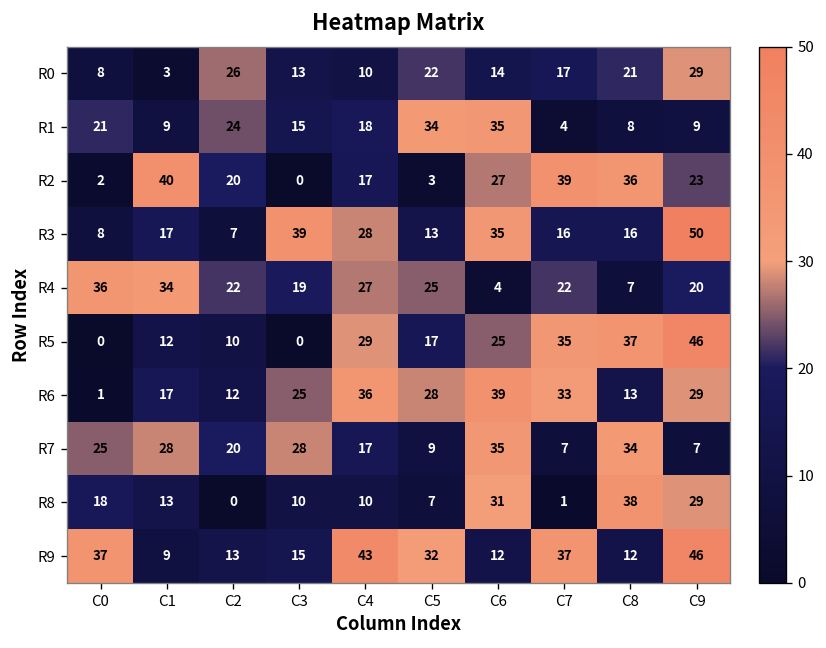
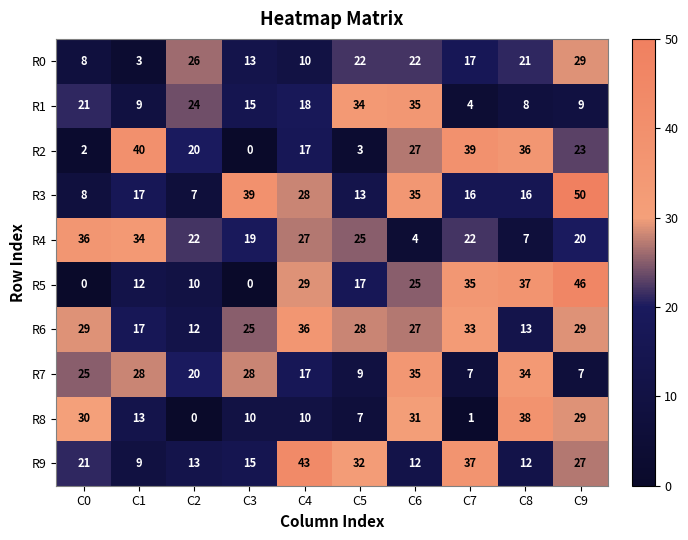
R0, C6: 14 -> 22
R6, C0: 1 -> 29
R6, C6: 39 -> 27
R8, C0: 18 -> 30
R9, C0: 37 -> 21
R9, C9: 46 -> 27
